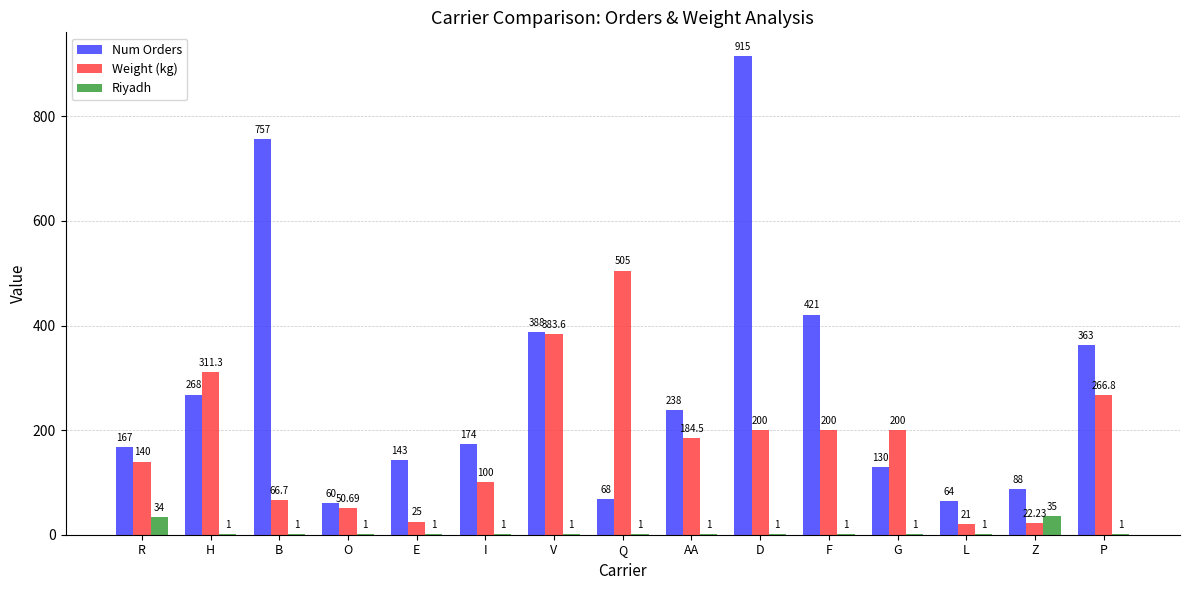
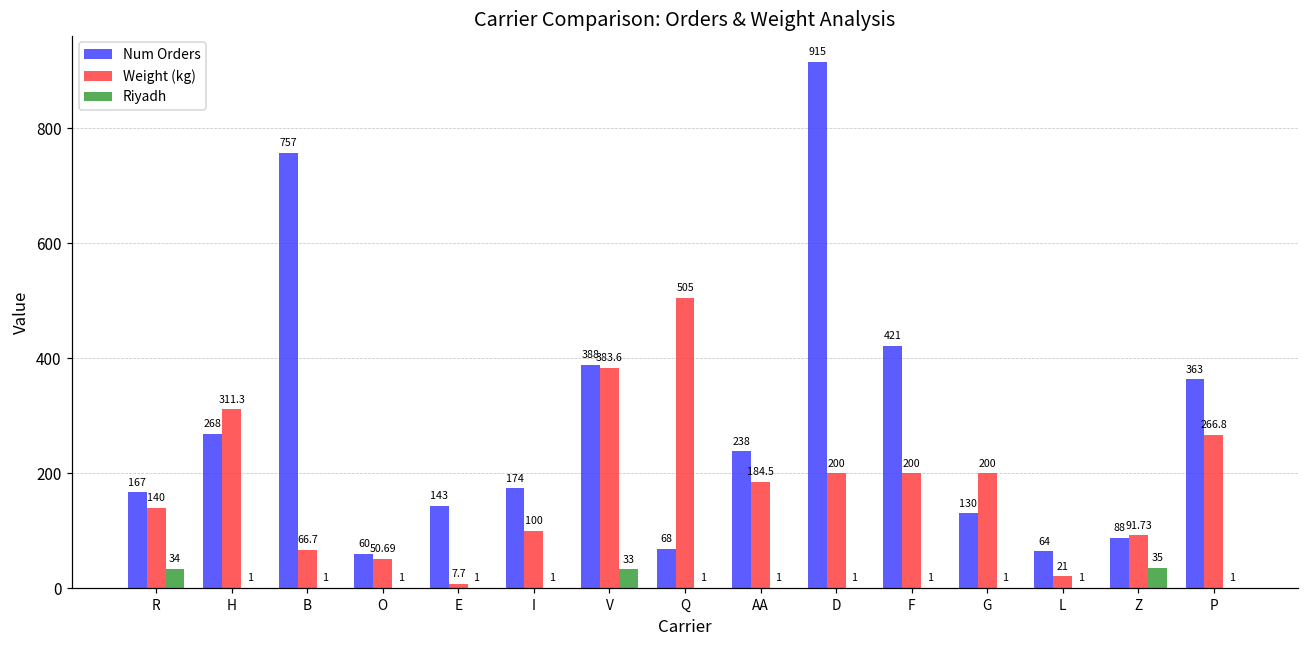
Weight (kg), E: 25 -> 7.7
Riyadh, V: 1 -> 33
Weight (kg), Z: 22.23 -> 91.73
